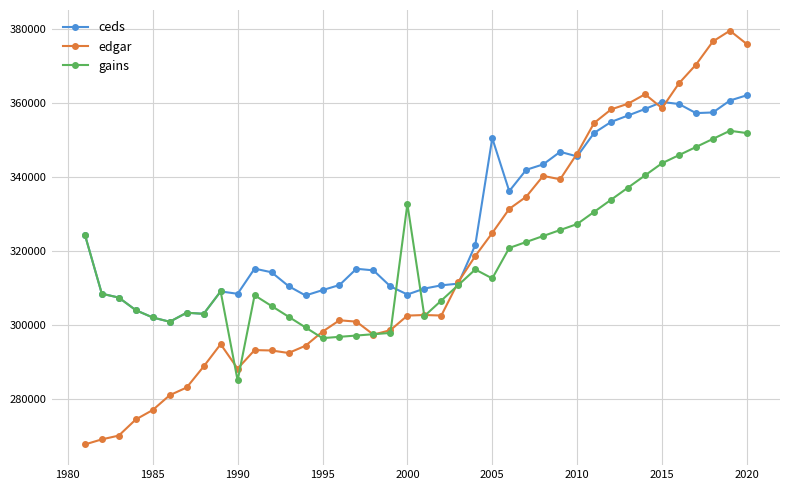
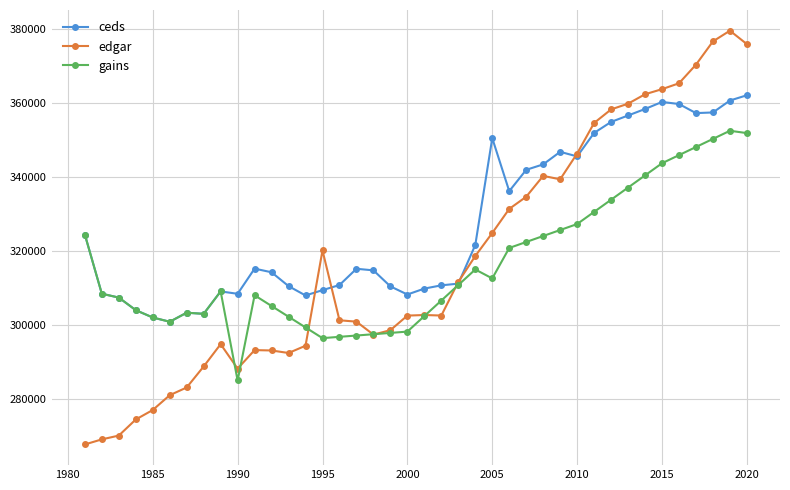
edgar, 1995: 298000 -> 320000
gains, 2000: 333000 -> 298000
edgar, 2015: 359000 -> 364000
